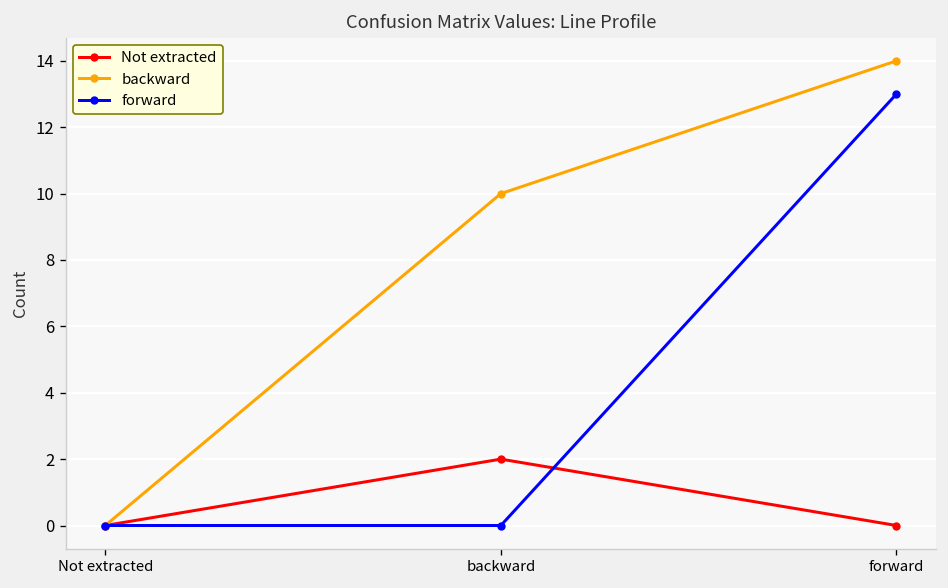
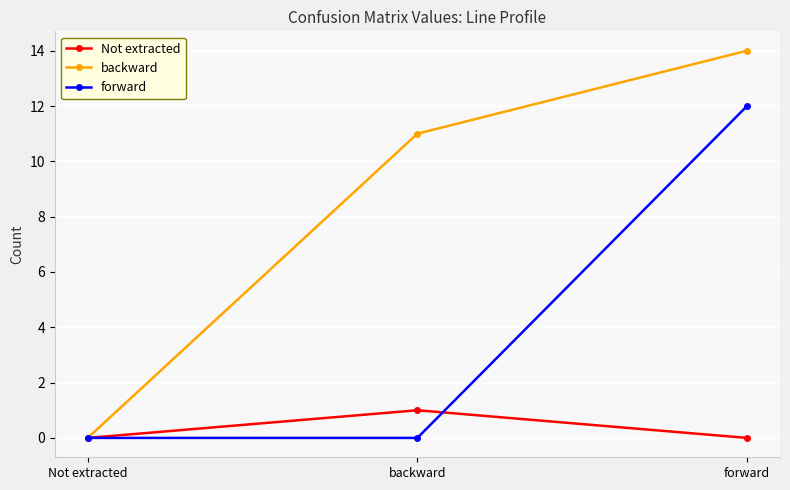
Not extracted, backward: 2 -> 1
backward, backward: 10 -> 11
forward, forward: 13 -> 12
